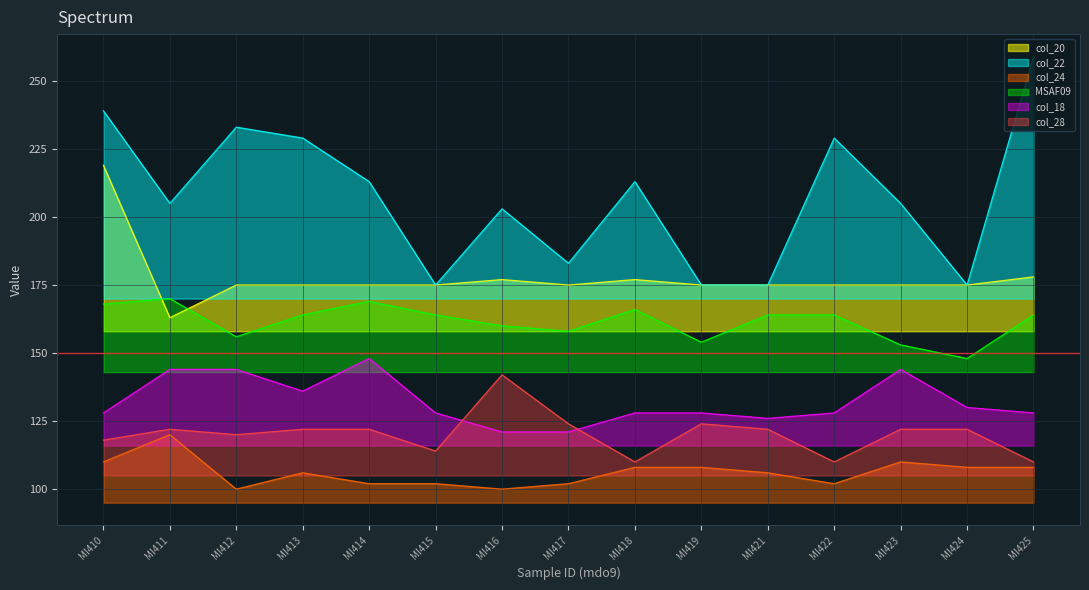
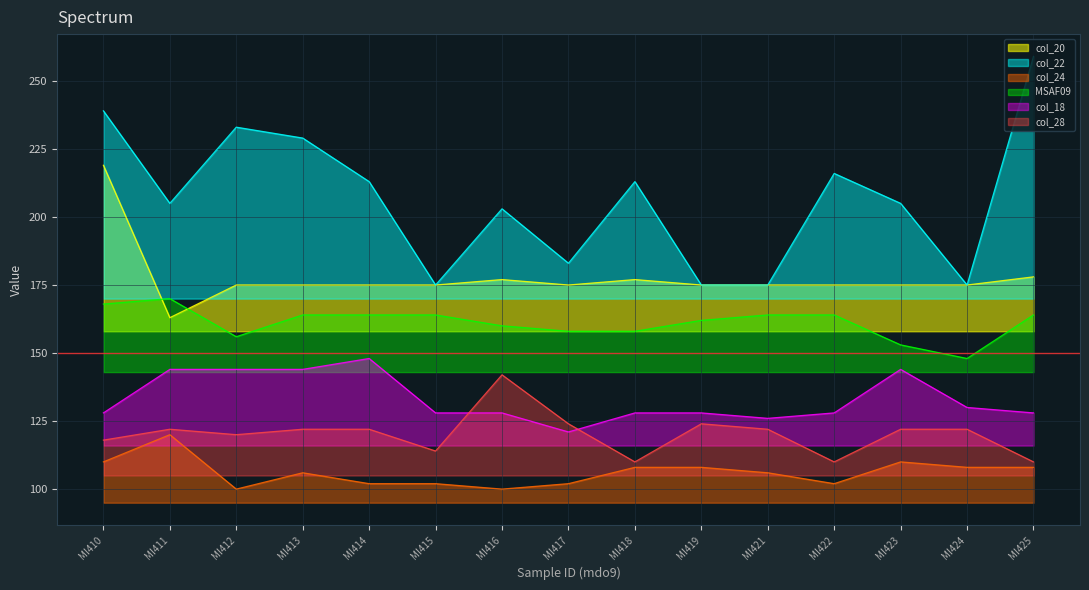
col_18, MI413: 136 -> 144
MSAF09, MI414: 169 -> 164
col_18, MI416: 121 -> 128
MSAF09, MI418: 166 -> 158
MSAF09, MI419: 154 -> 162
col_22, MI422: 229 -> 216
